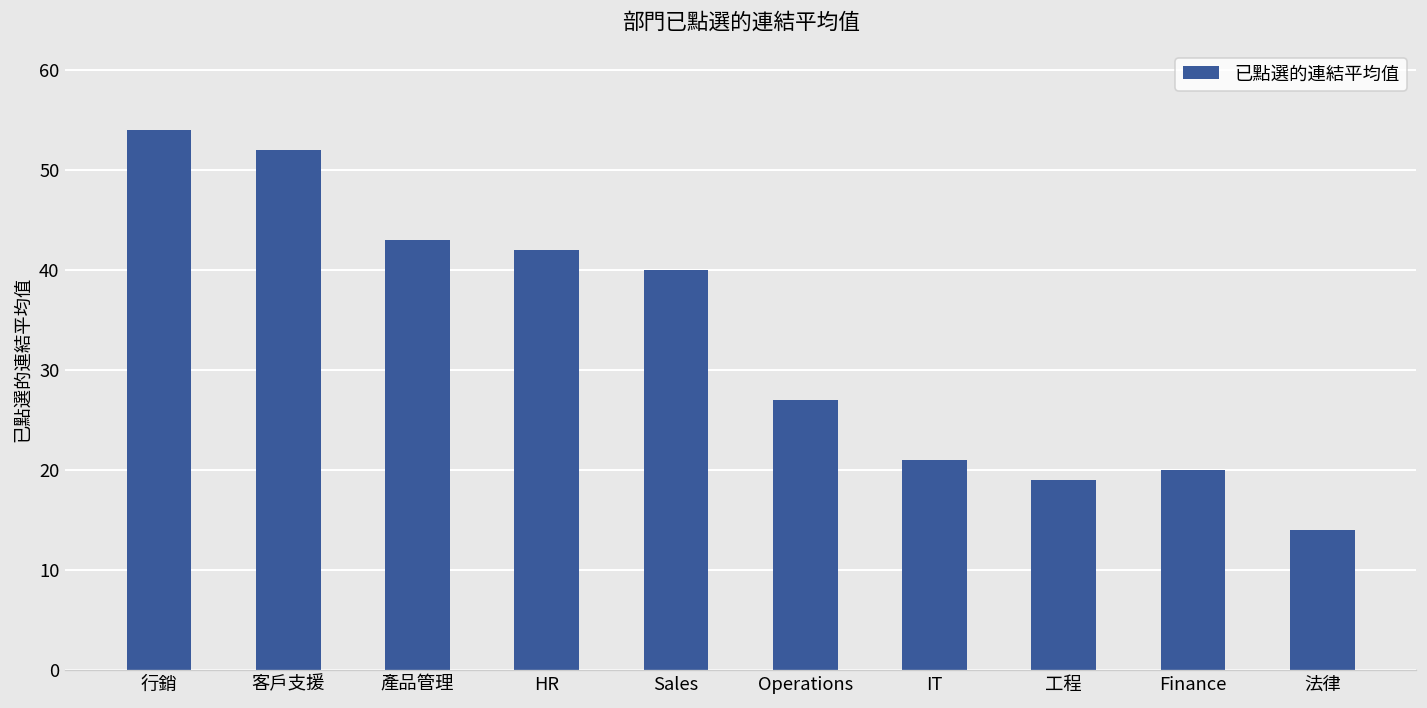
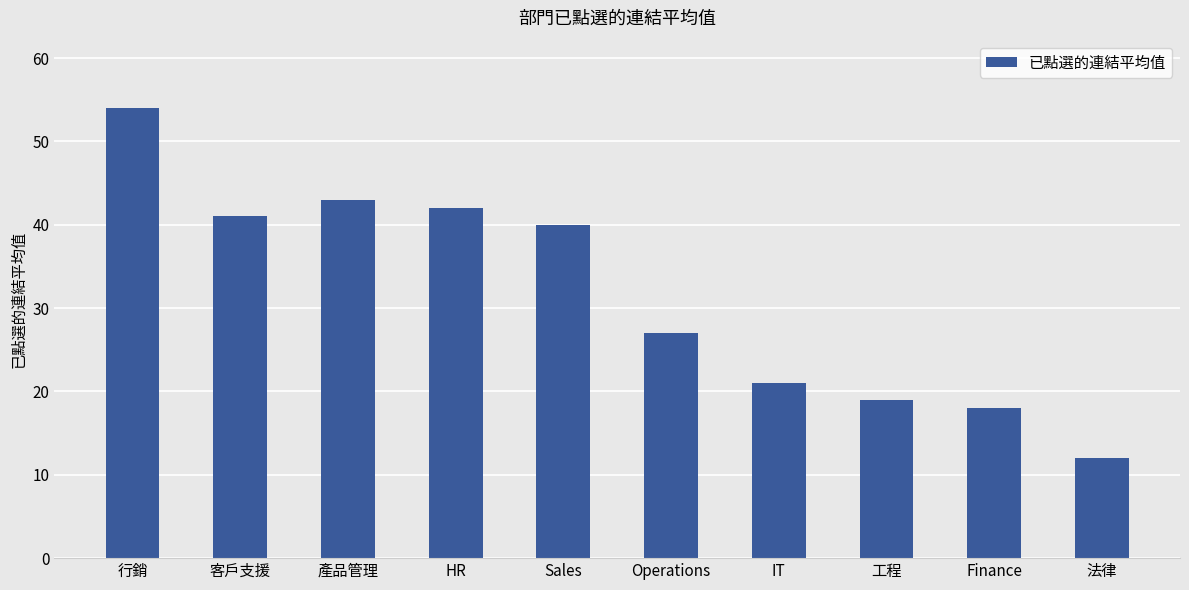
客戶支援: 52 -> 41
Finance: 20 -> 18
法律: 14 -> 12
